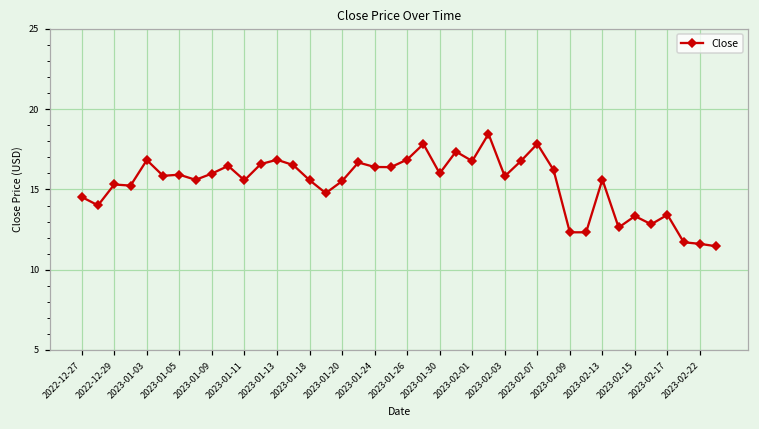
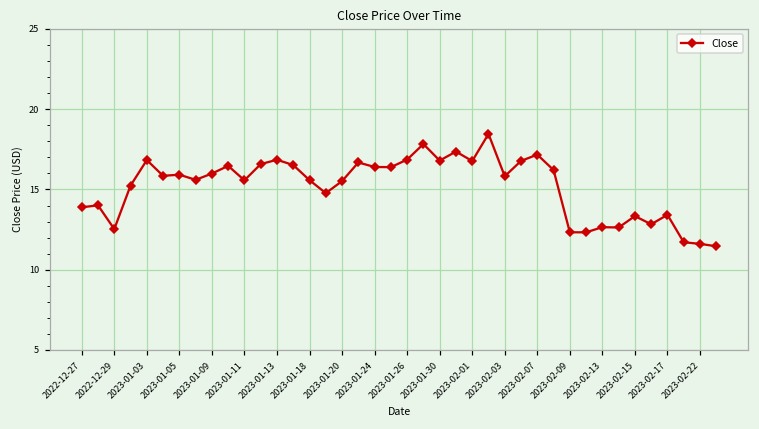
2022-12-27: 14.5 -> 13.9
2022-12-29: 15.3 -> 12.5
2023-01-30: 16.0 -> 16.8
2023-02-07: 17.8 -> 17.2
2023-02-13: 15.6 -> 12.7
